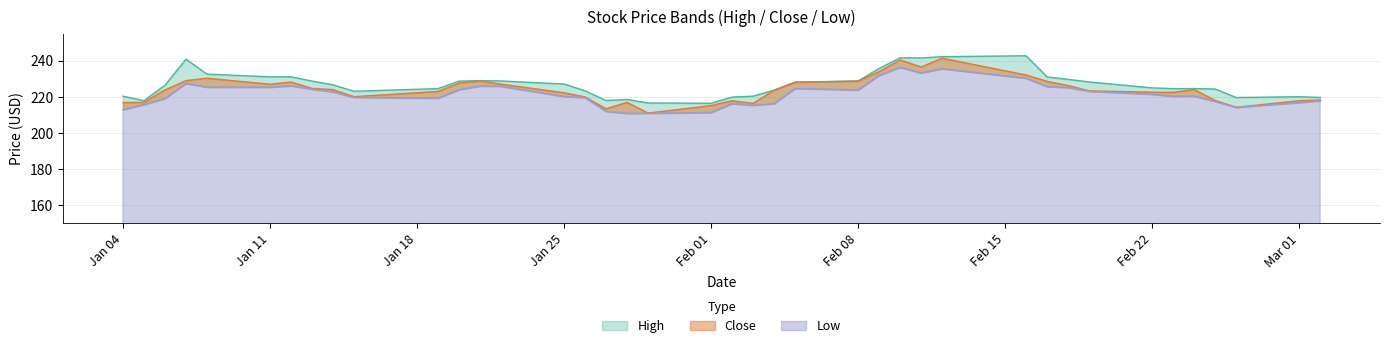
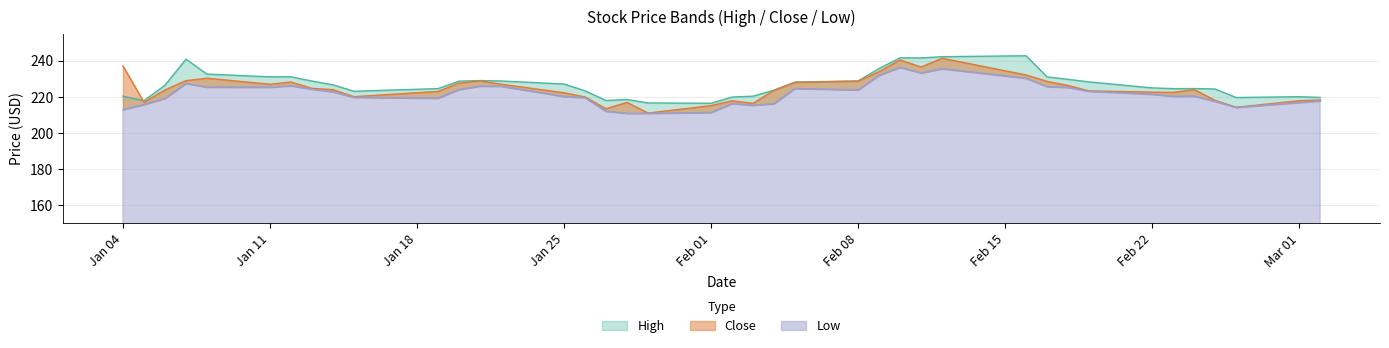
Close, Jan 04: 217 -> 237
